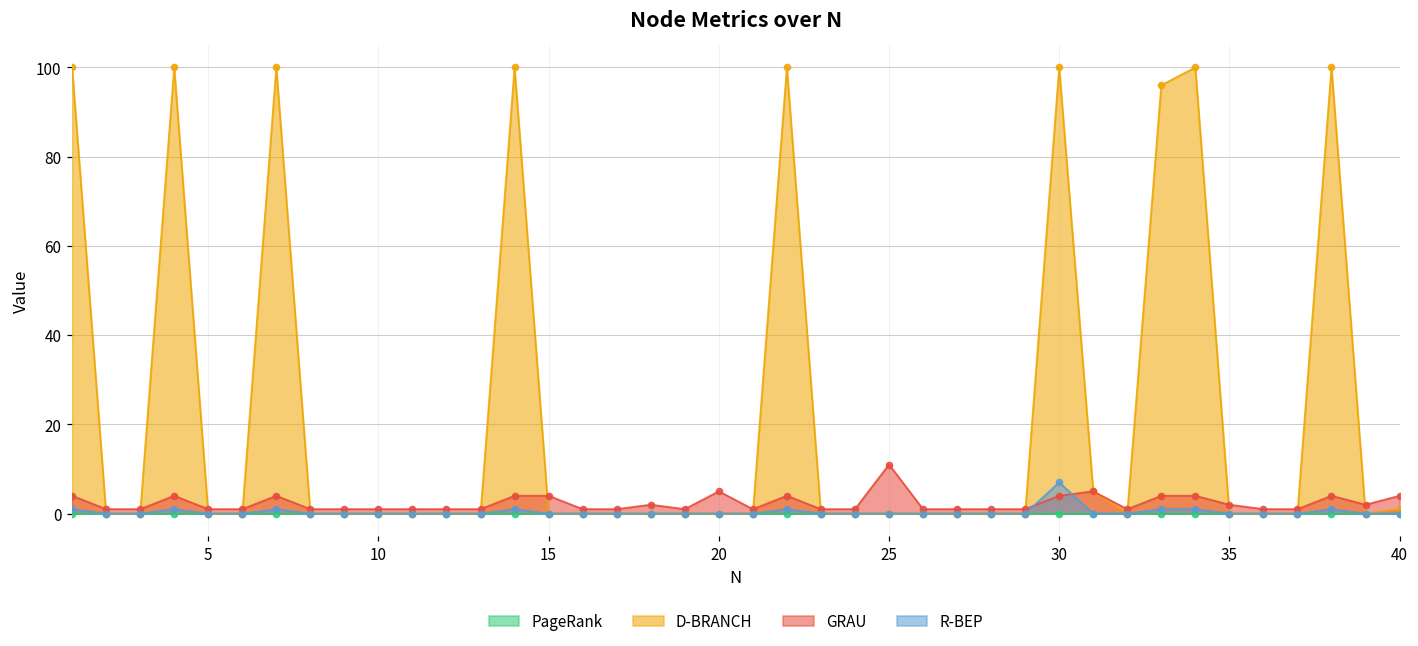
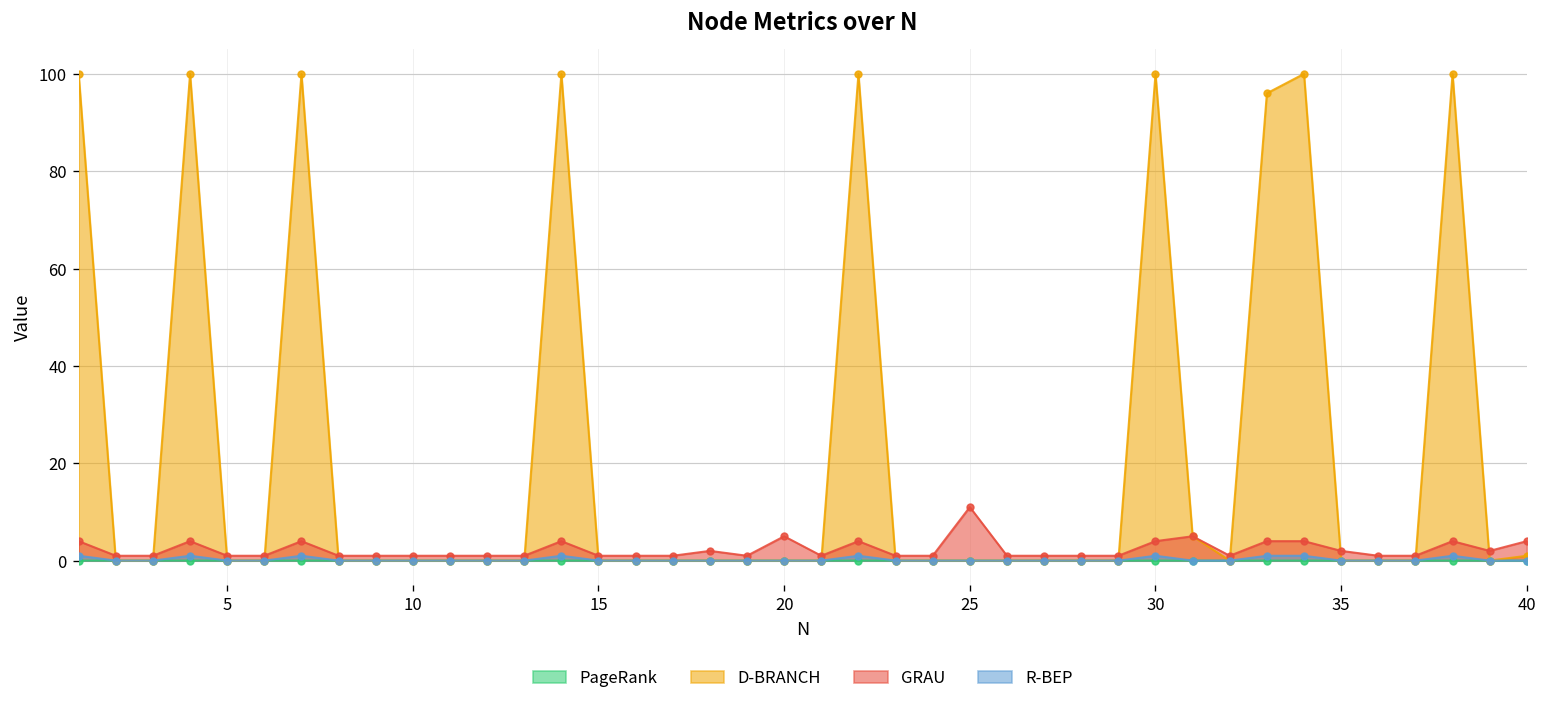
GRAU, 15: 4 -> 1
R-BEP, 30: 7 -> 1
